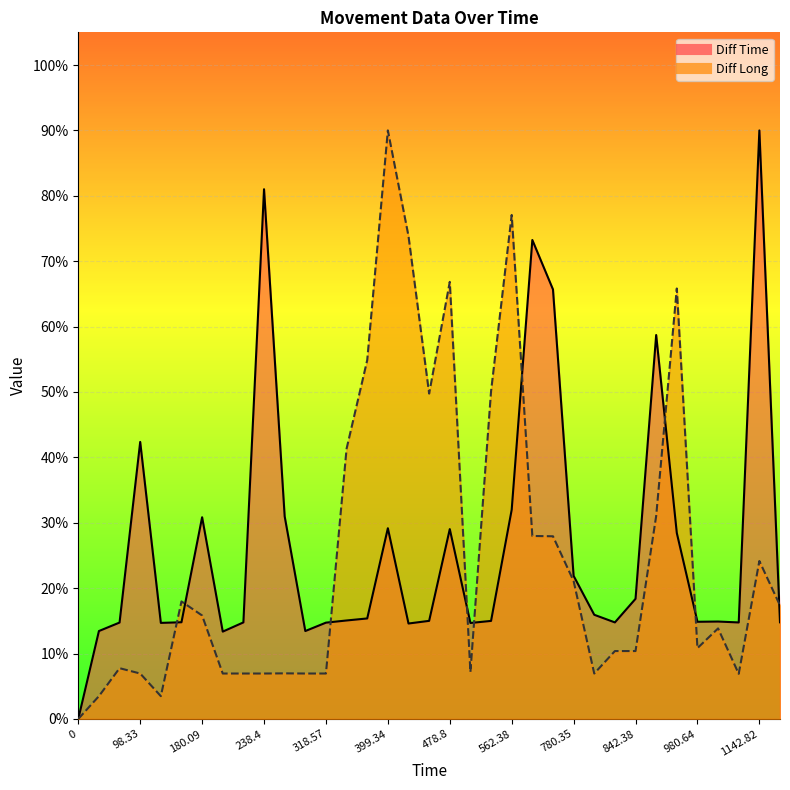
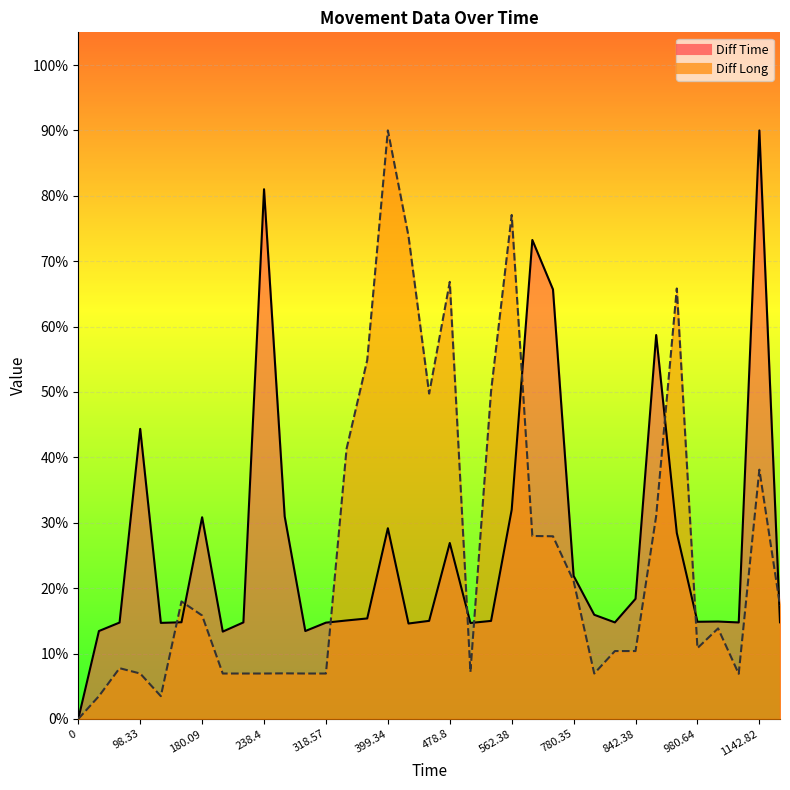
Diff Time, 98.33: 42% -> 44%
Diff Time, 478.8: 29% -> 27%
Diff Long, 1142.82: 24% -> 38%
